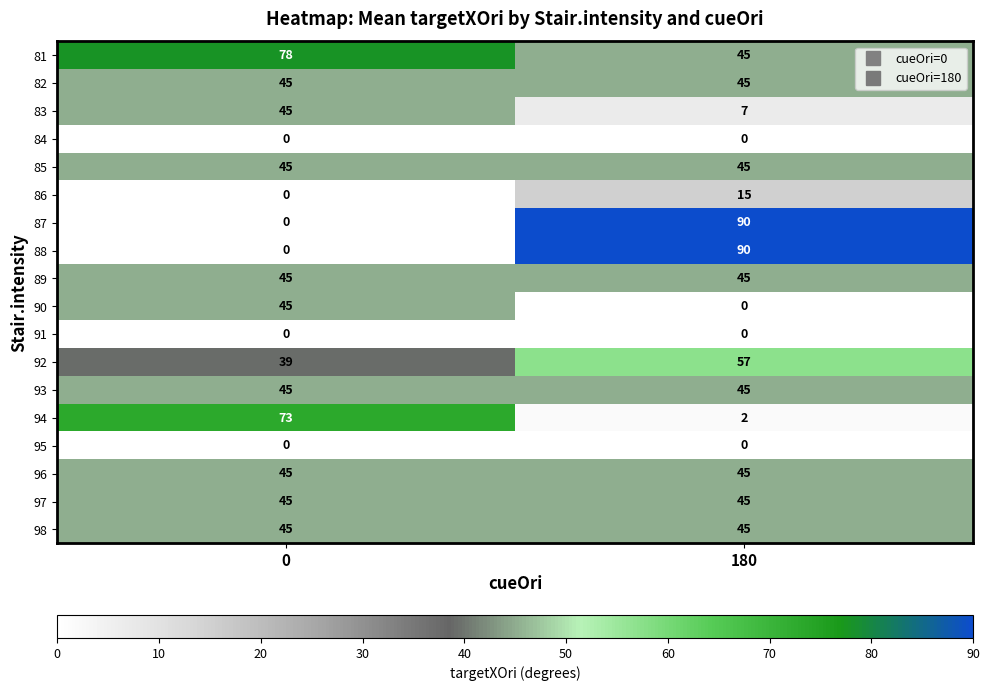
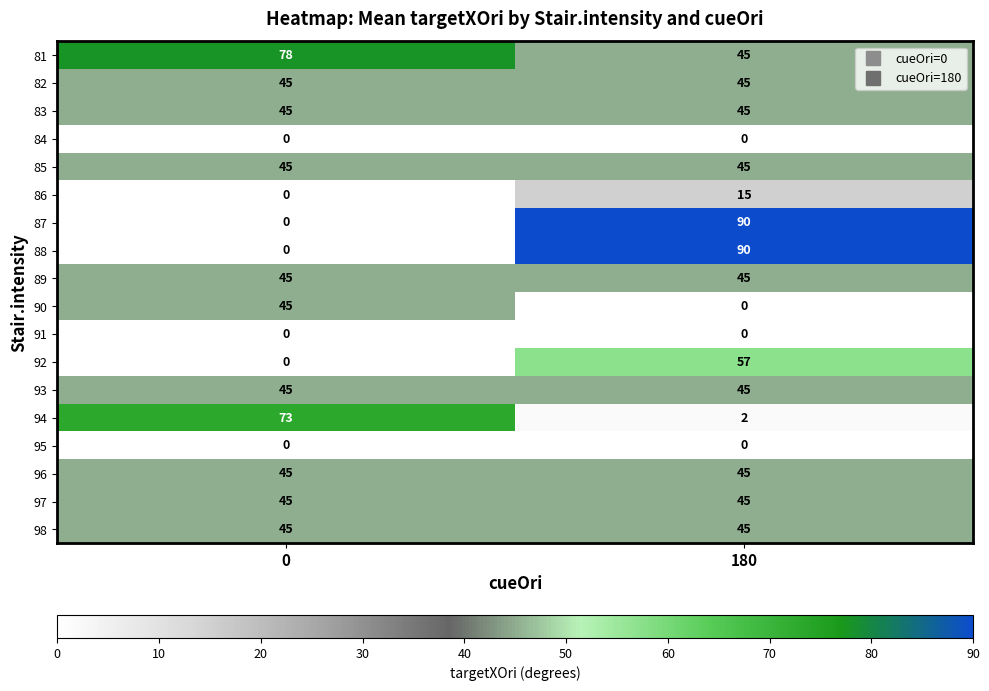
83, 180: 7 -> 45
92, 0: 39 -> 0
